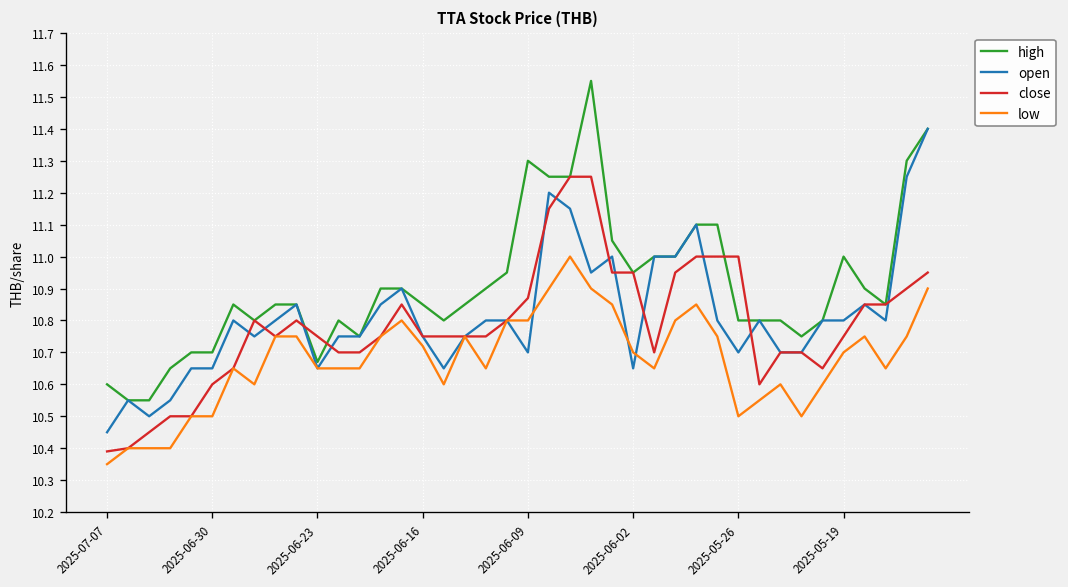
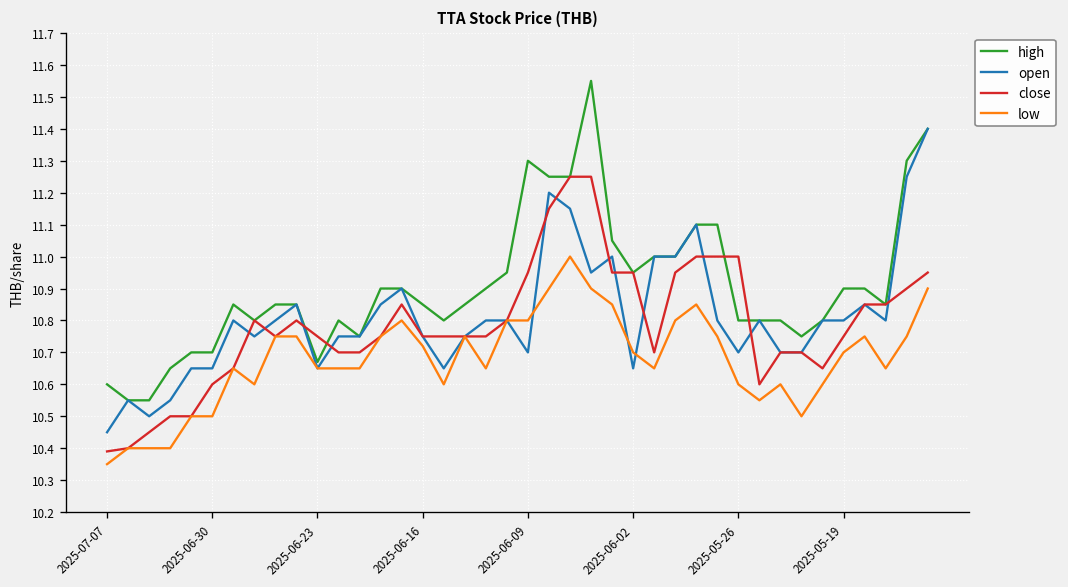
close, 2025-06-09: 10.87 -> 10.95
low, 2025-05-26: 10.5 -> 10.6
high, 2025-05-19: 11.0 -> 10.9
